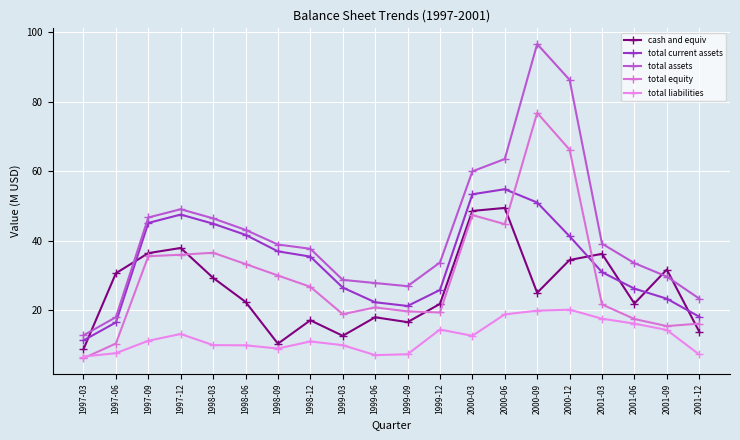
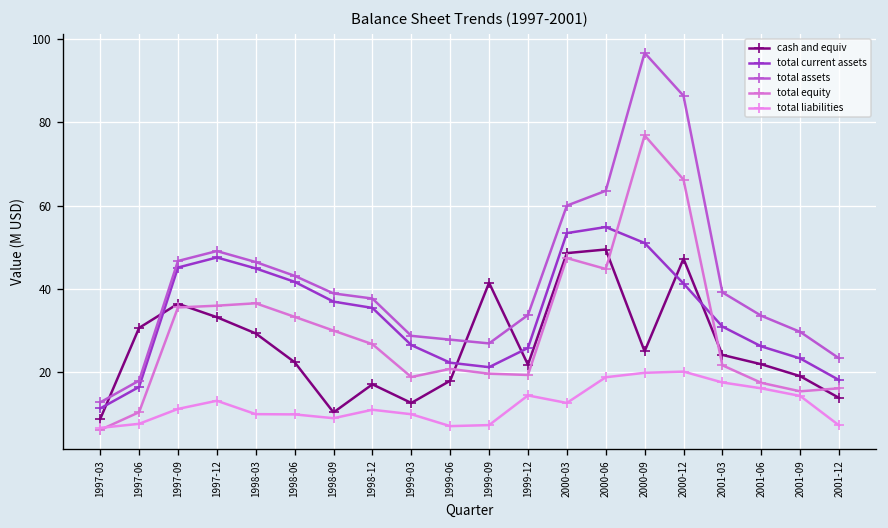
cash and equiv, 1997-12: 38 -> 33
cash and equiv, 1999-09: 17 -> 41
cash and equiv, 2000-12: 34 -> 47
cash and equiv, 2001-03: 36 -> 24
cash and equiv, 2001-09: 32 -> 19
